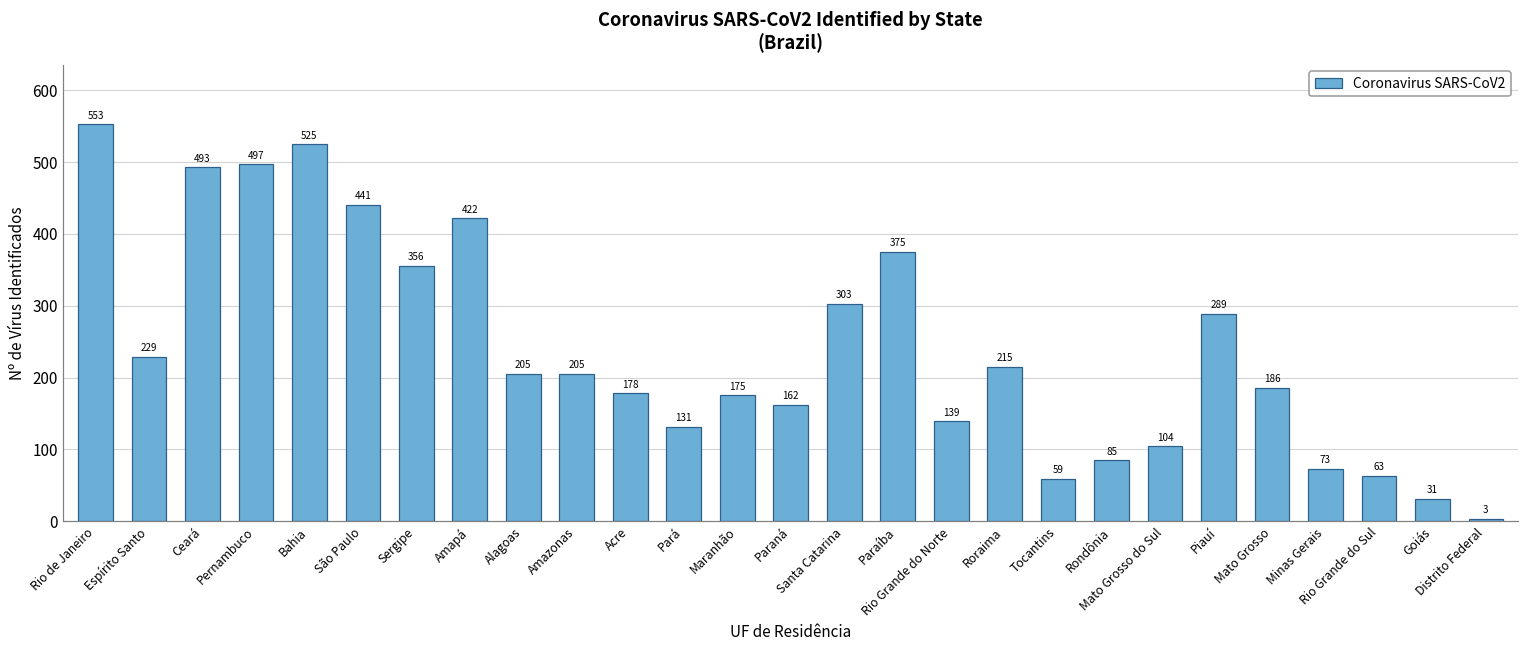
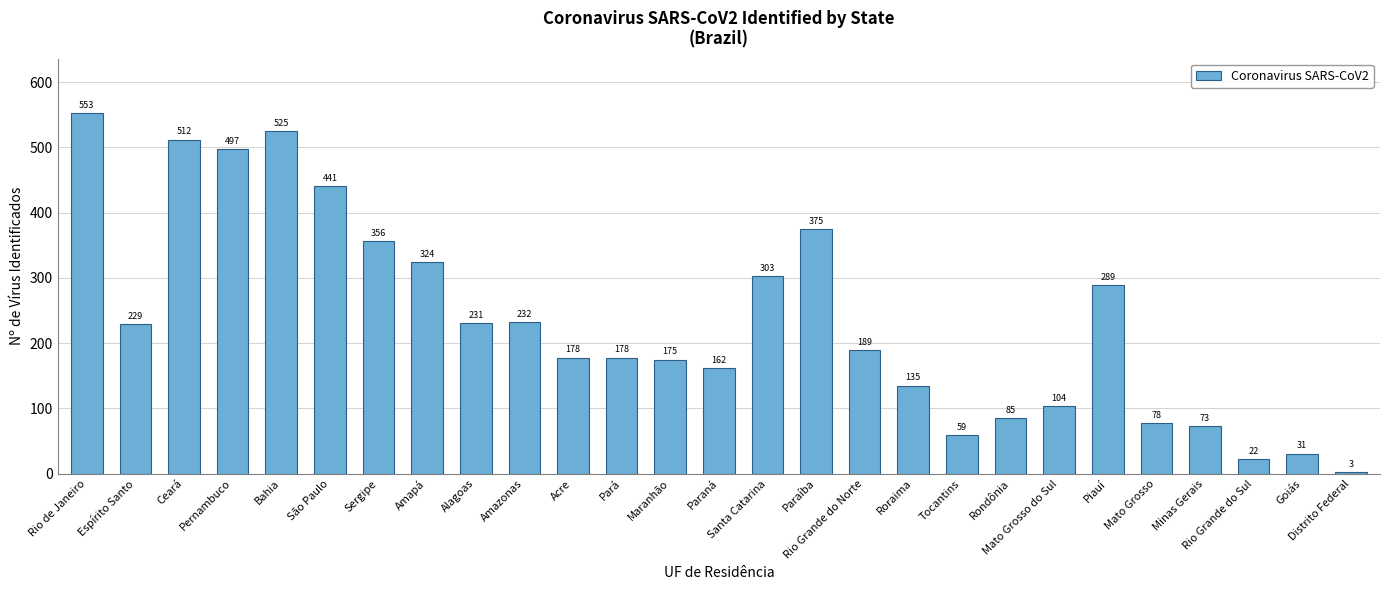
Ceará: 493 -> 512
Amapá: 422 -> 324
Alagoas: 205 -> 231
Amazonas: 205 -> 232
Pará: 131 -> 178
Rio Grande do Norte: 139 -> 189
Roraima: 215 -> 135
Mato Grosso: 186 -> 78
Rio Grande do Sul: 63 -> 22
